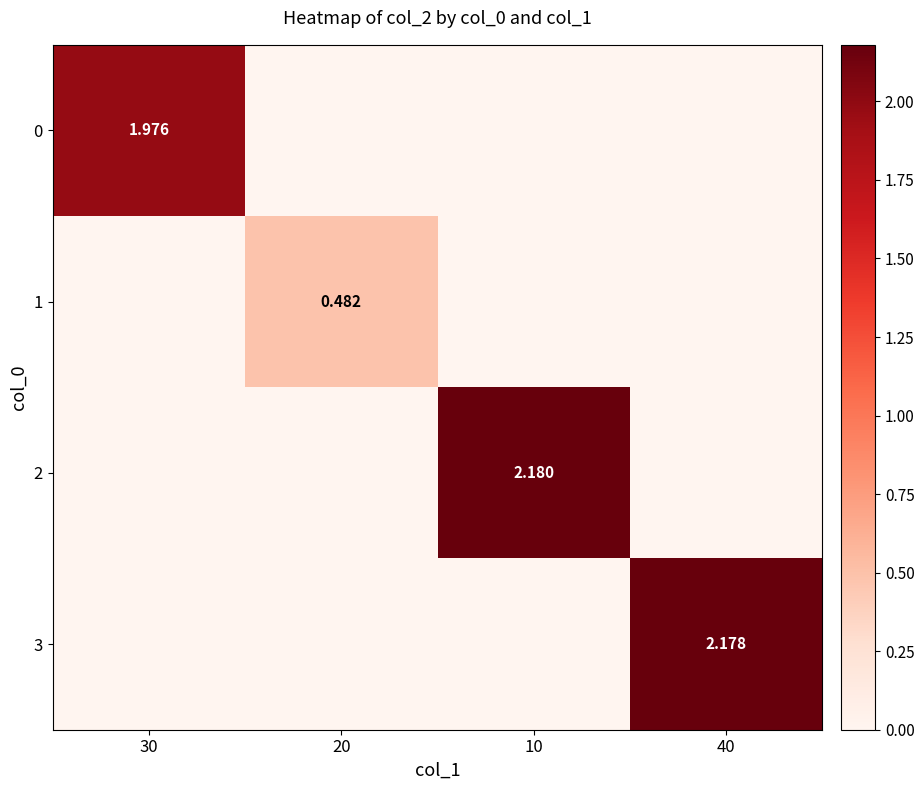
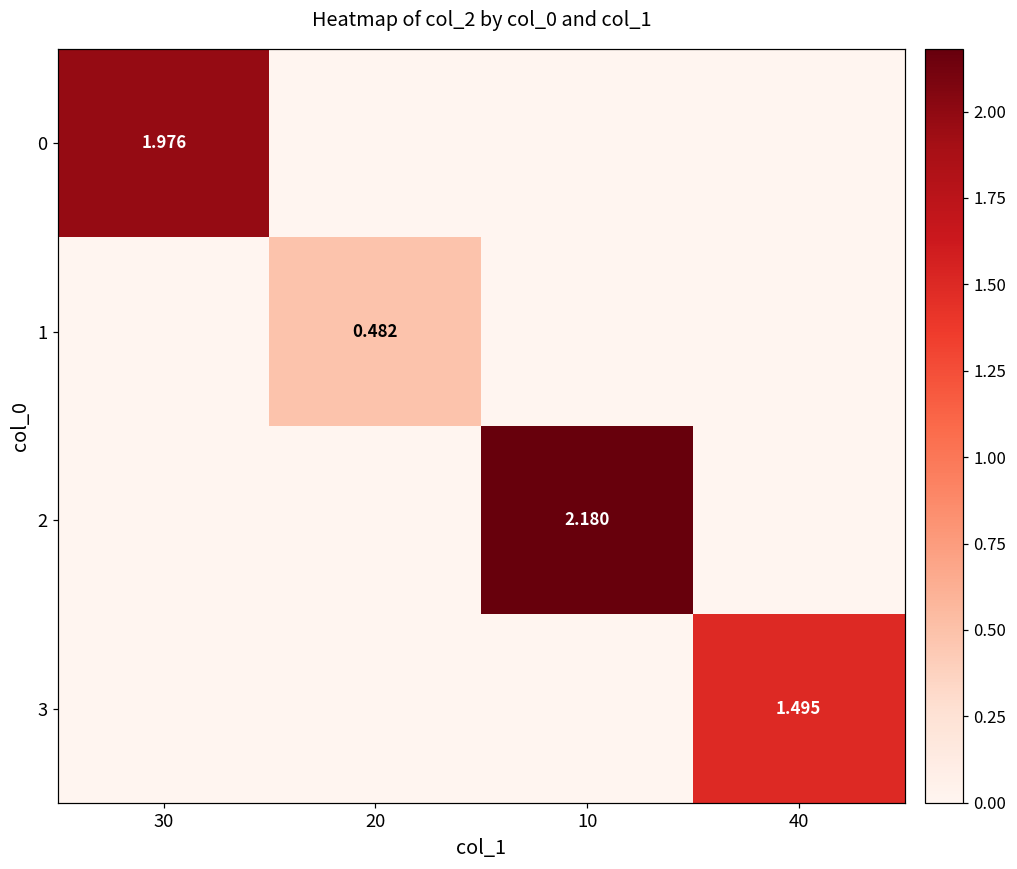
3, 40: 2.178 -> 1.495
